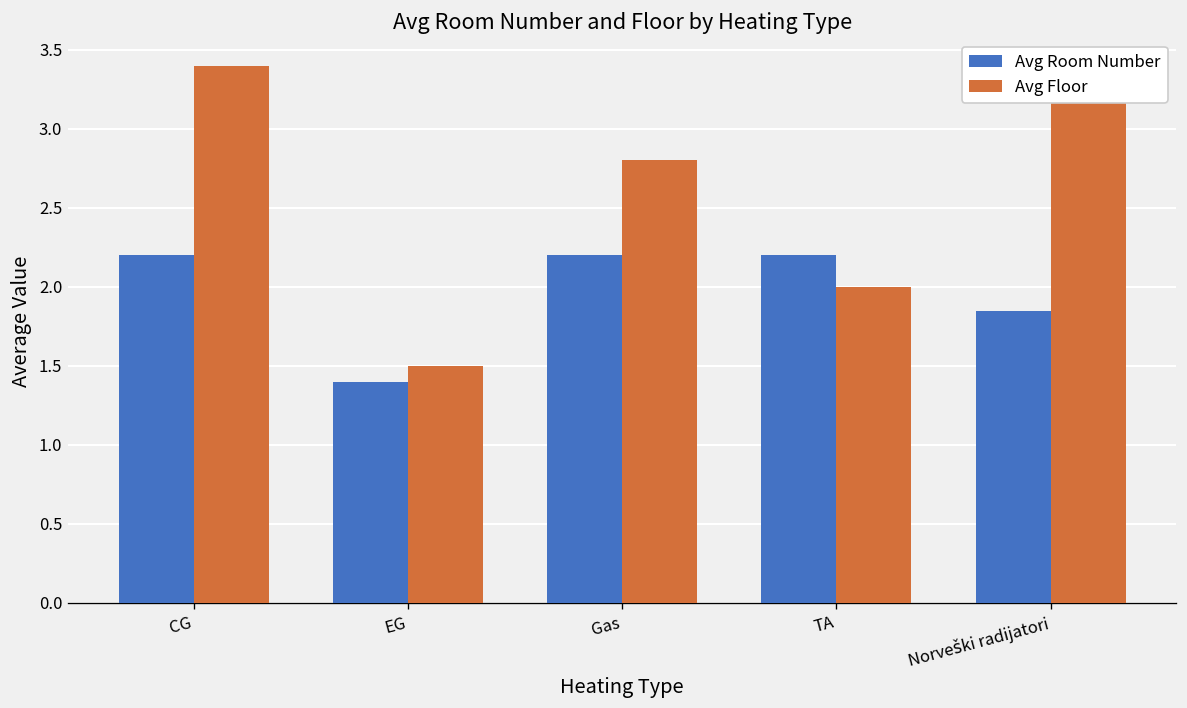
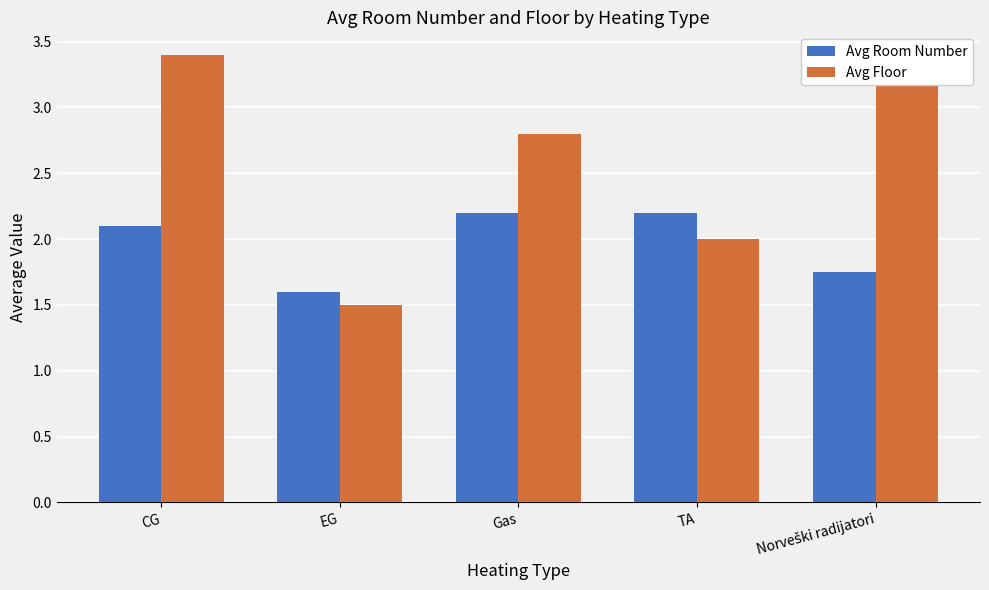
Avg Room Number, CG: 2.2 -> 2.1
Avg Room Number, EG: 1.4 -> 1.6
Avg Room Number, Norveški radijatori: 1.85 -> 1.75
